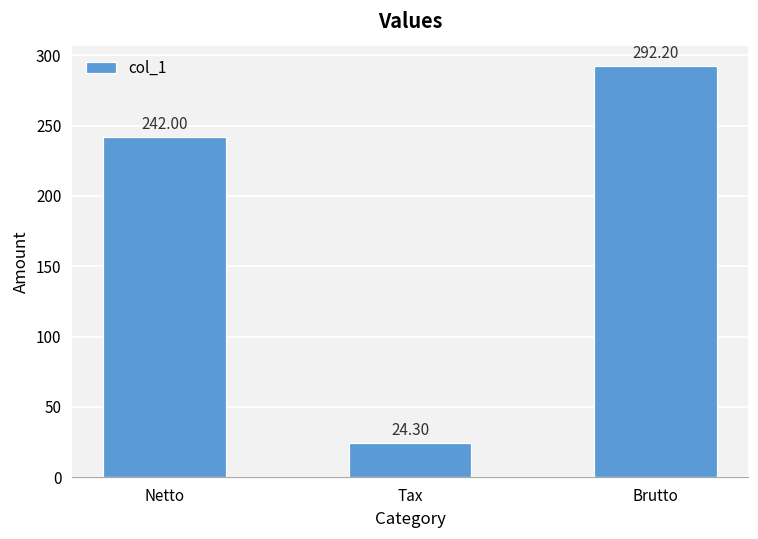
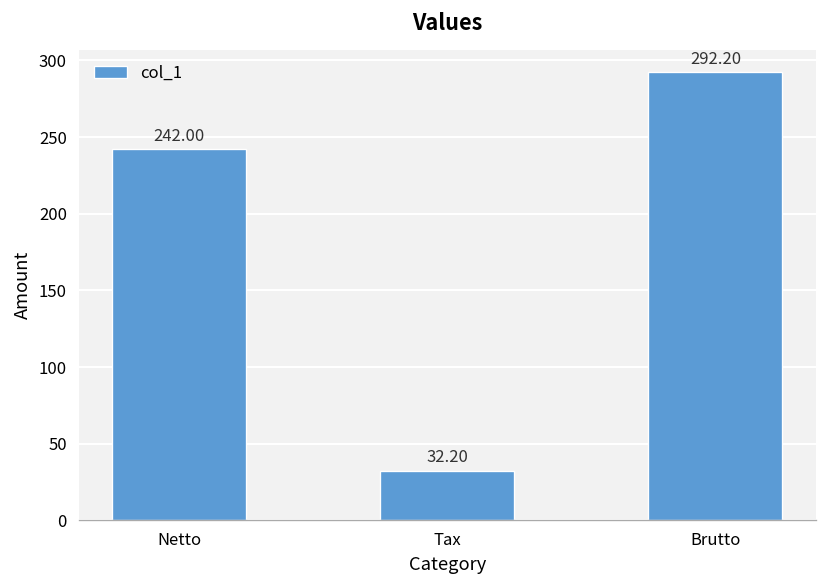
Tax: 24.30 -> 32.20
